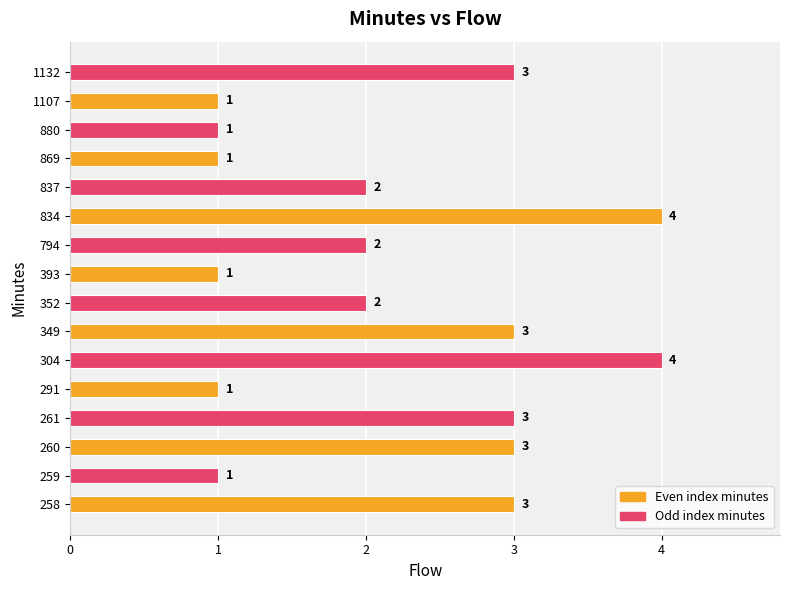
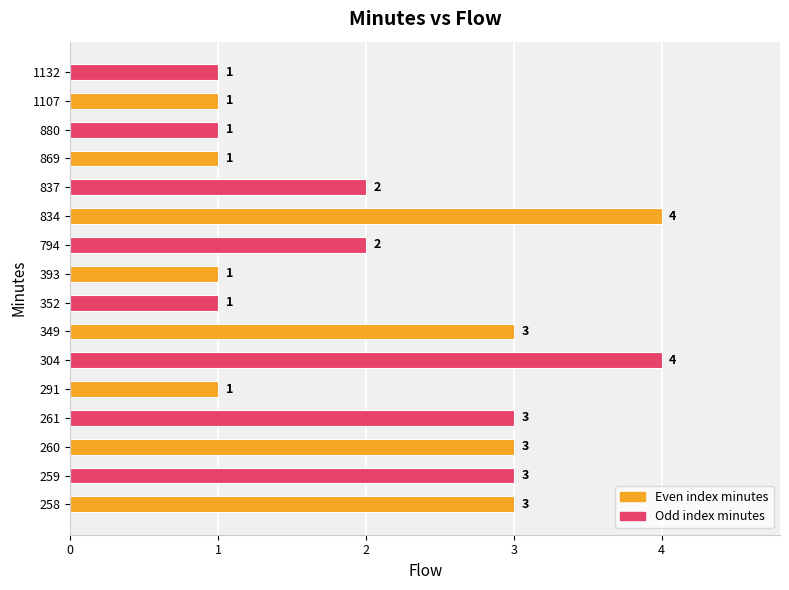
1132: 3 -> 1
352: 2 -> 1
259: 1 -> 3
